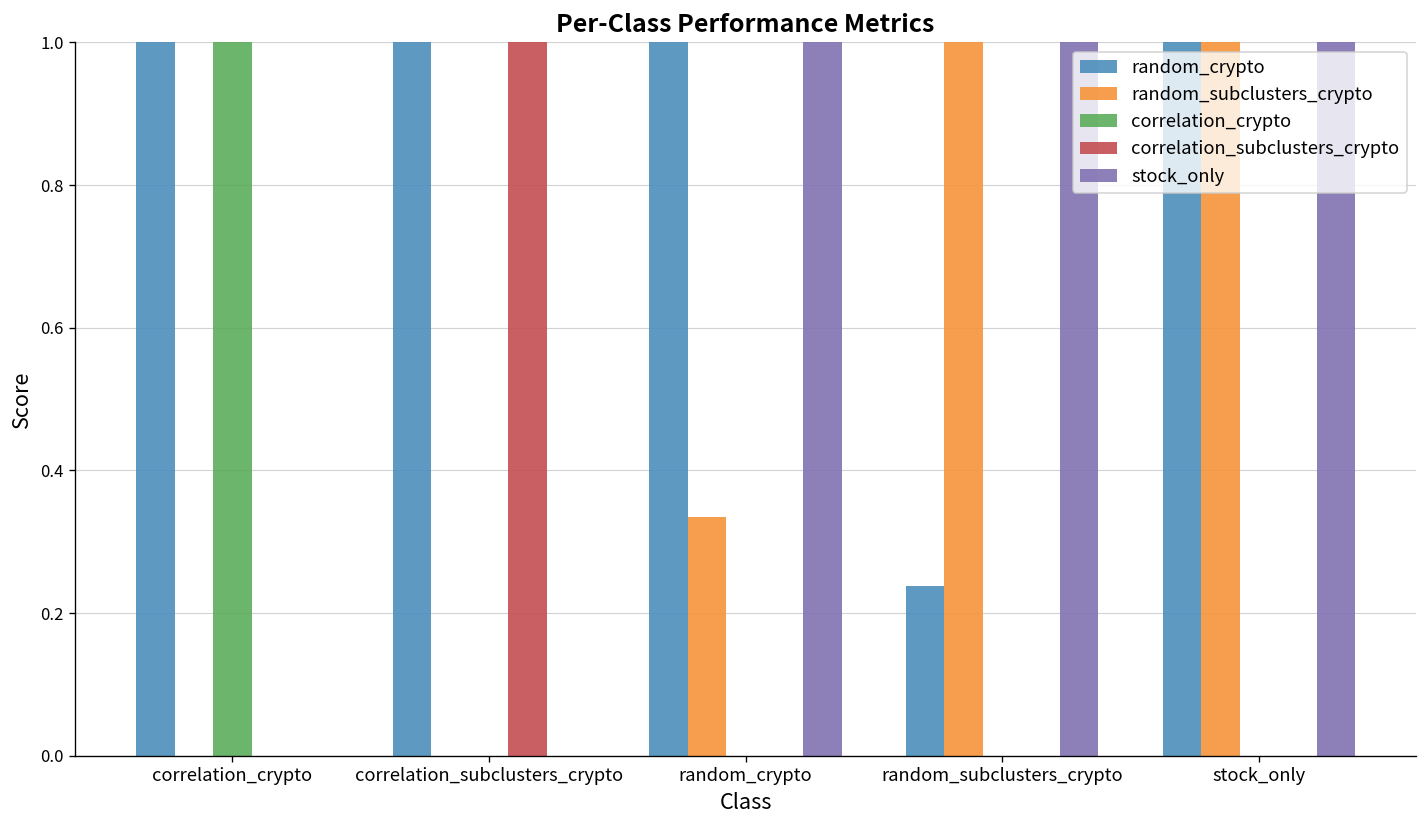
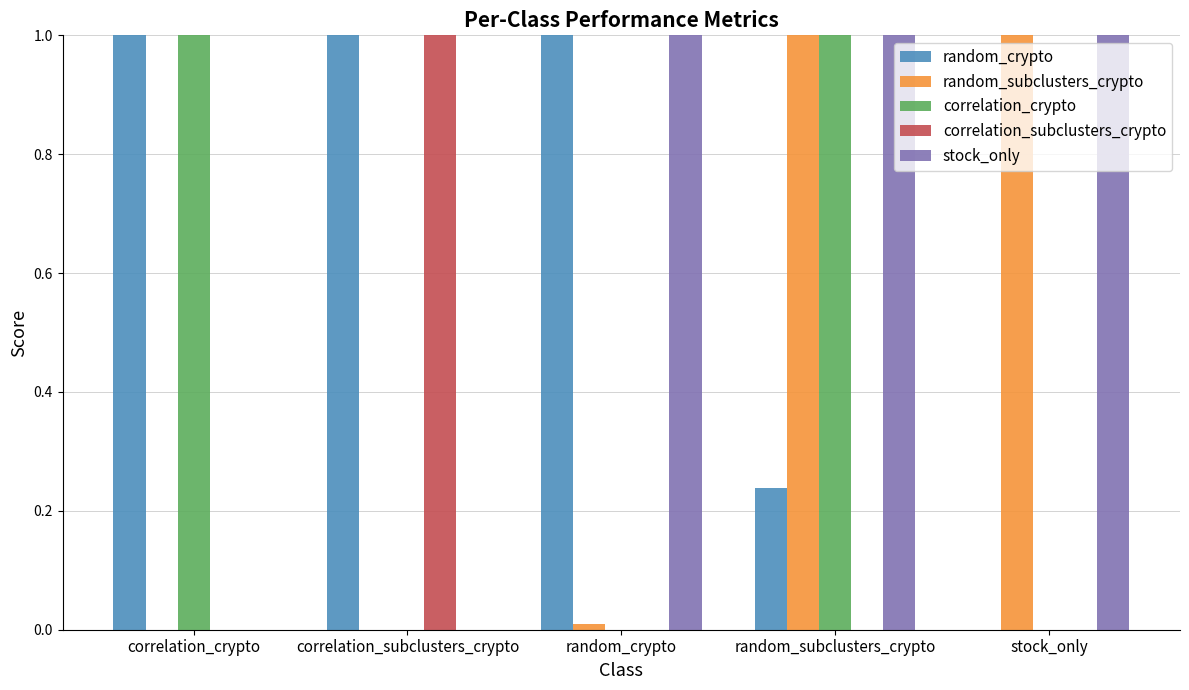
random_subclusters_crypto, random_crypto: 0.34 -> 0.01
correlation_crypto, random_subclusters_crypto: 0 -> 1
random_crypto, stock_only: 1 -> 0
